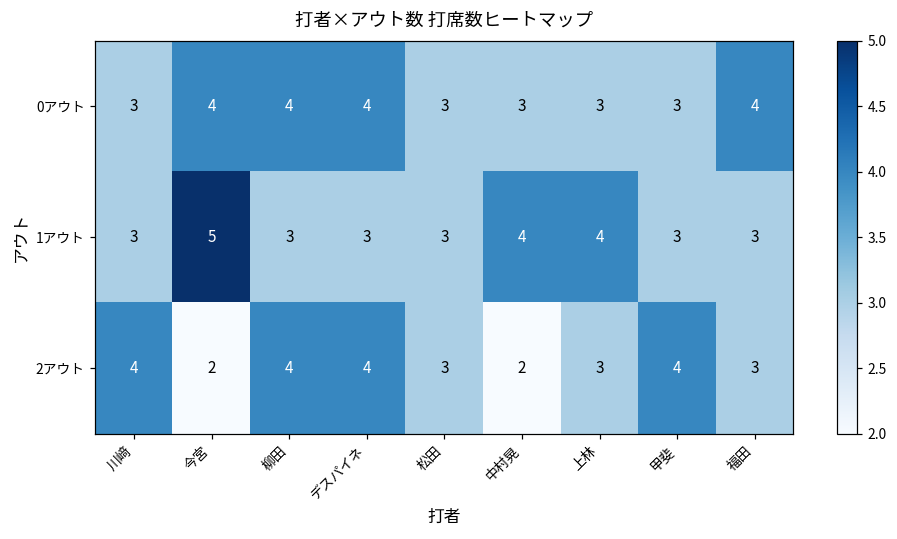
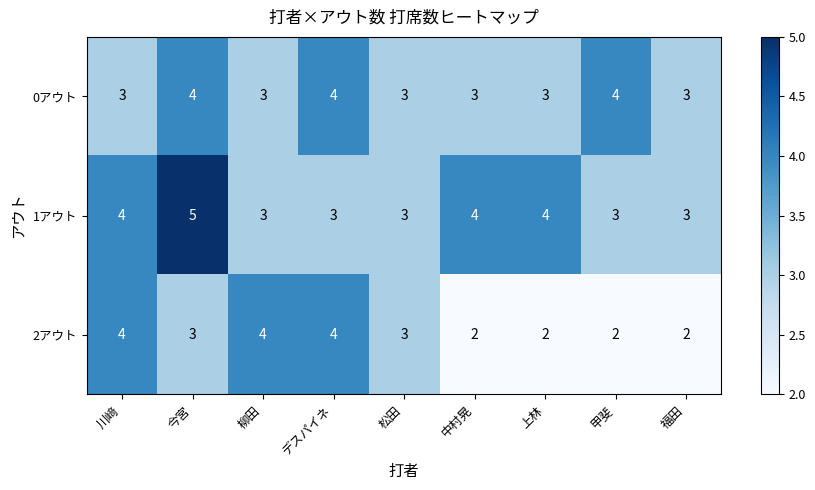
0アウト, 柳田: 4 -> 3
0アウト, 甲斐: 3 -> 4
0アウト, 福田: 4 -> 3
1アウト, 川﨑: 3 -> 4
2アウト, 今宮: 2 -> 3
2アウト, 上林: 3 -> 2
2アウト, 甲斐: 4 -> 2
2アウト, 福田: 3 -> 2
